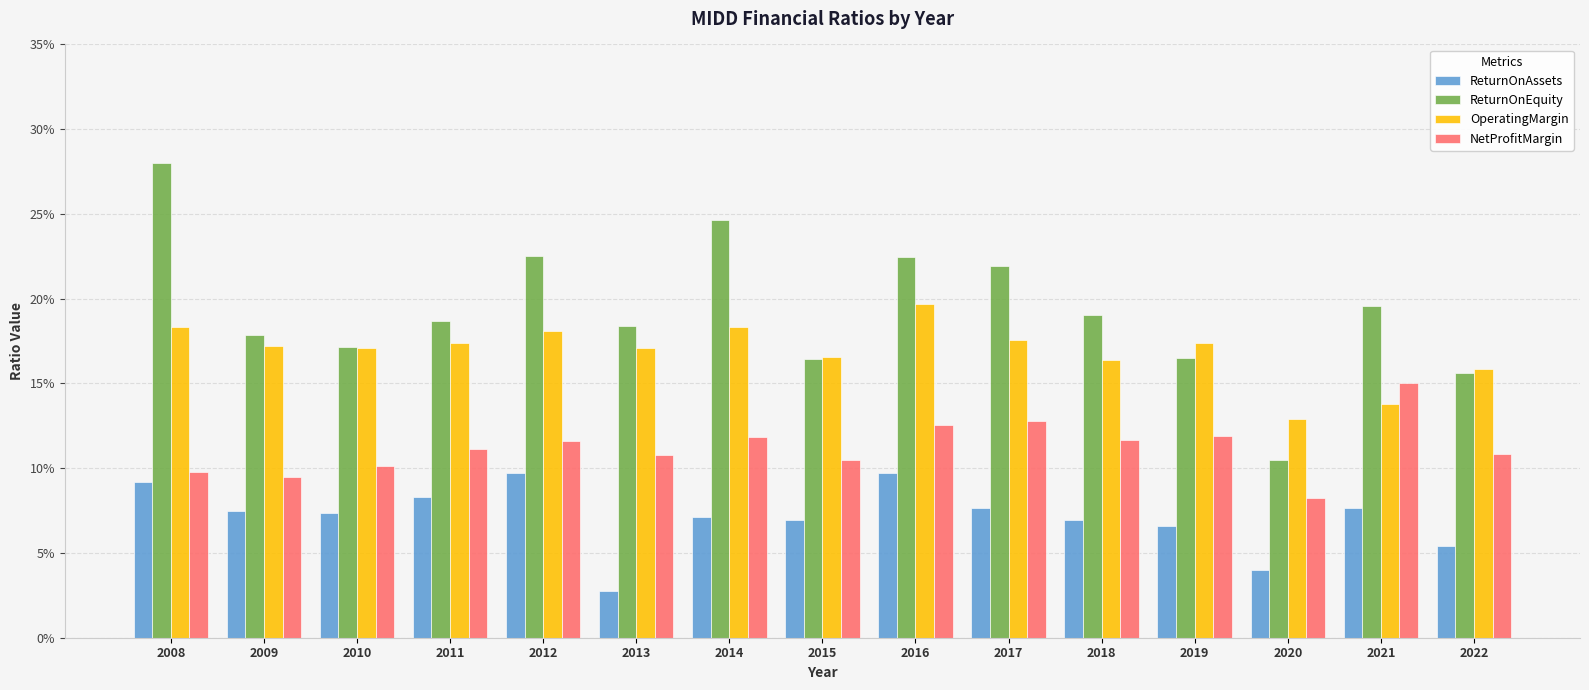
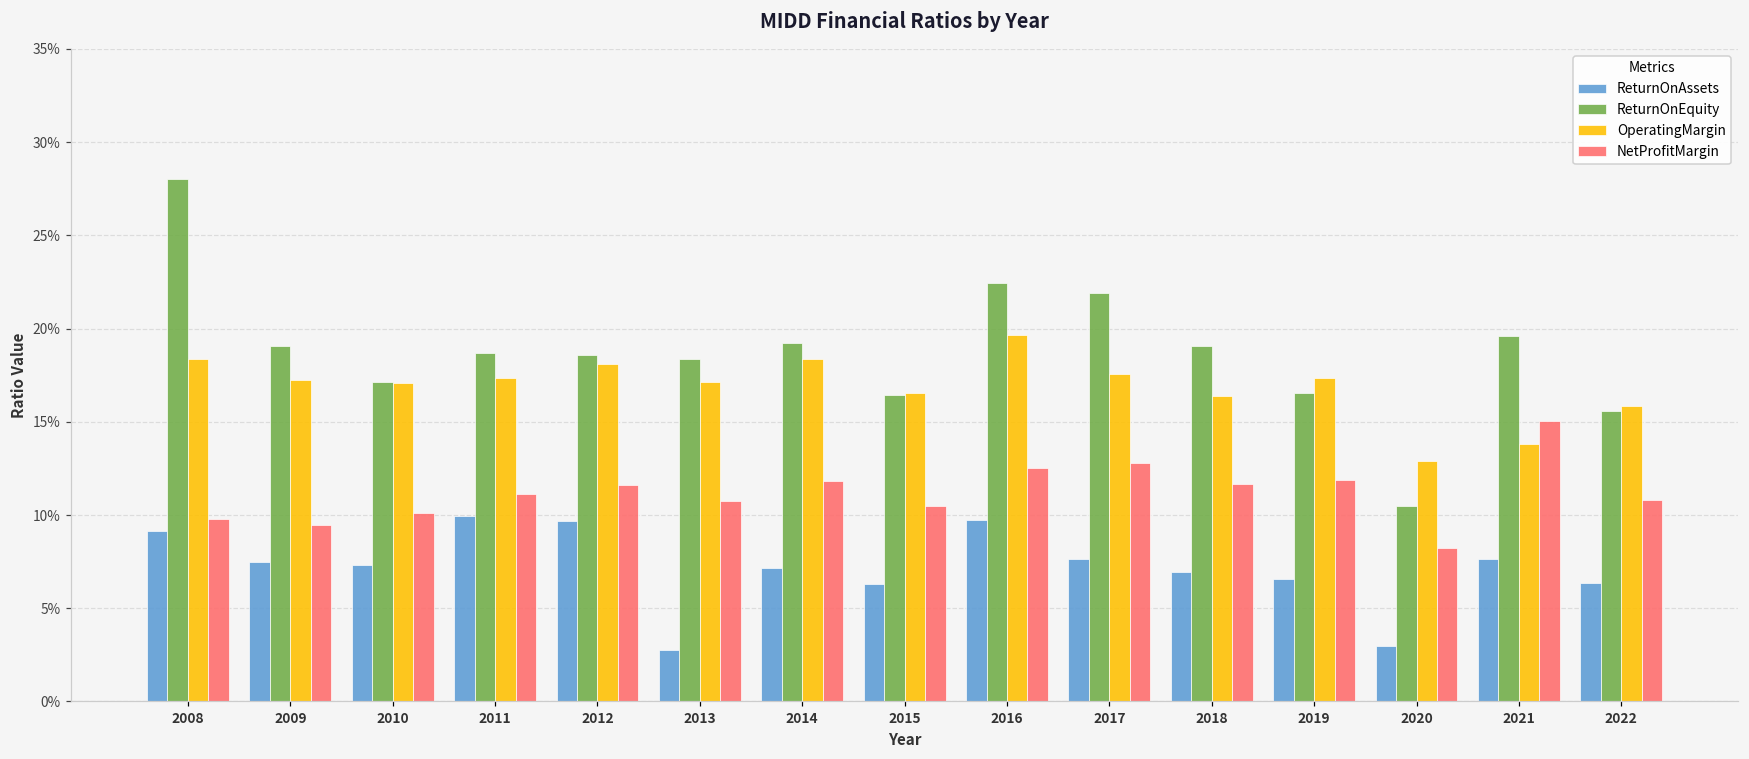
ReturnOnEquity, 2009: 17.8% -> 19.1%
ReturnOnAssets, 2011: 8.3% -> 9.9%
ReturnOnEquity, 2012: 22.5% -> 18.6%
ReturnOnEquity, 2014: 24.6% -> 19.2%
ReturnOnAssets, 2015: 6.9% -> 6.3%
ReturnOnAssets, 2020: 4.0% -> 3.0%
ReturnOnAssets, 2022: 5.4% -> 6.4%
